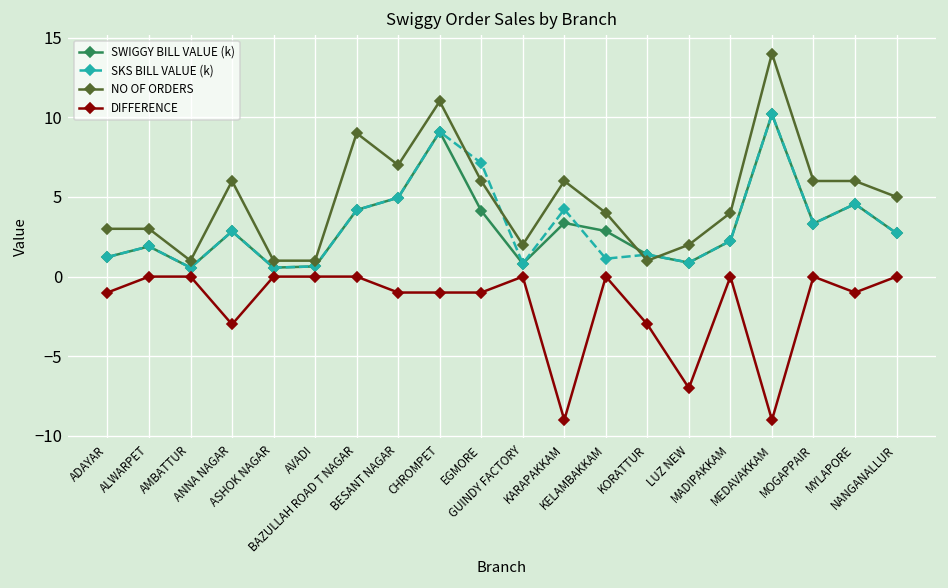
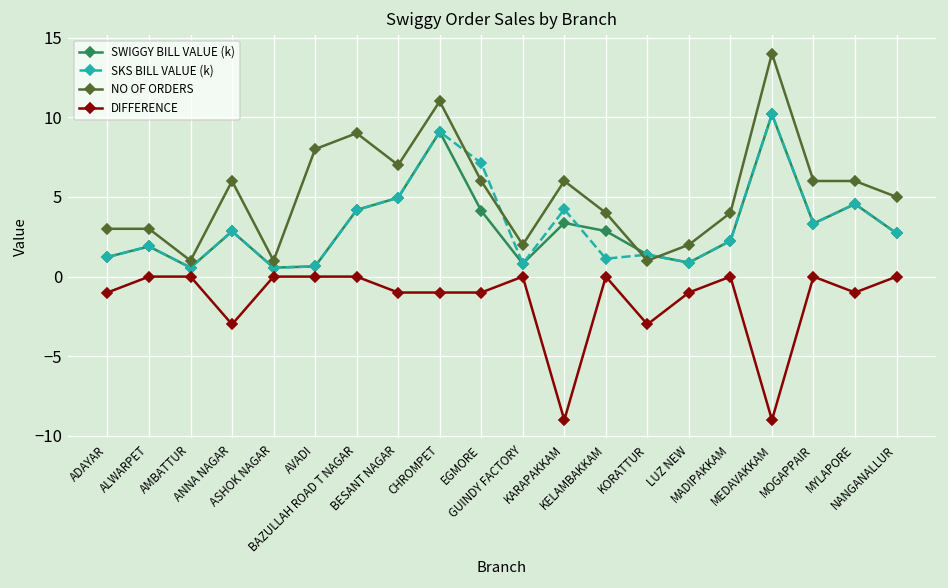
NO OF ORDERS, AVADI: 1 -> 8
DIFFERENCE, LUZ NEW: -7 -> -1
